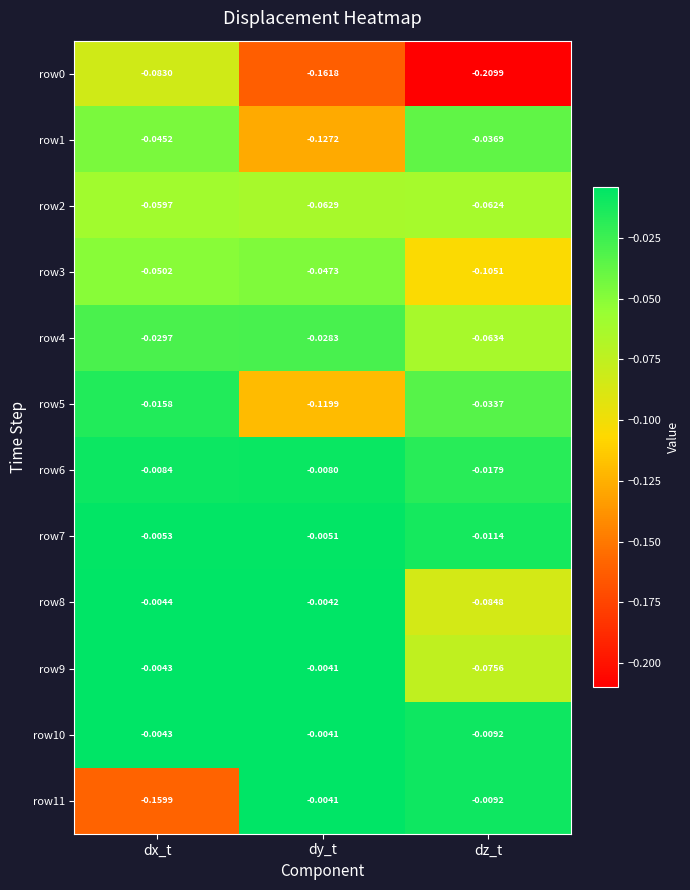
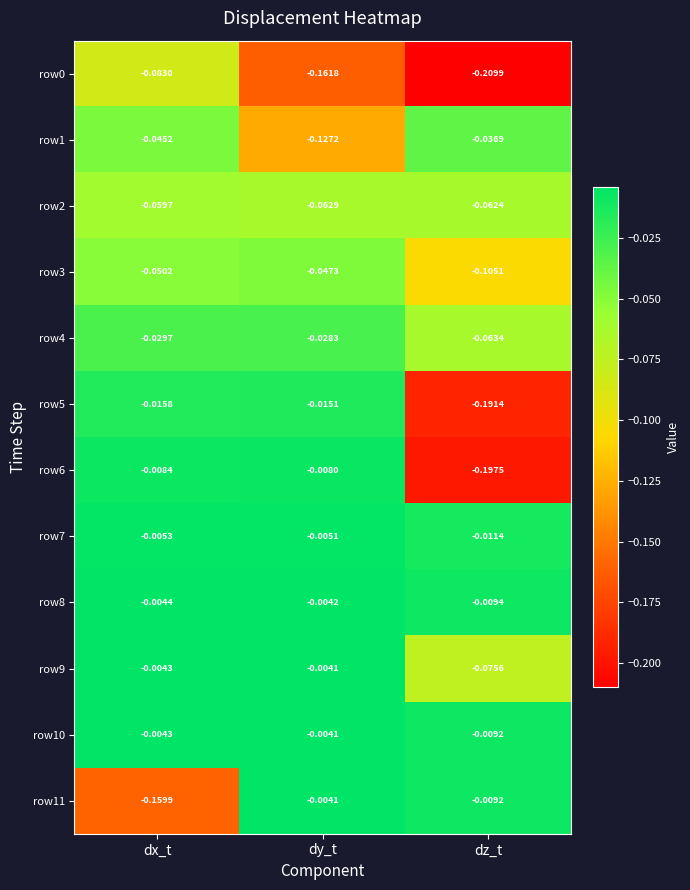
row5, dy_t: -0.1199 -> -0.0151
row5, dz_t: -0.0337 -> -0.1914
row6, dz_t: -0.0179 -> -0.1975
row8, dz_t: -0.0848 -> -0.0094
